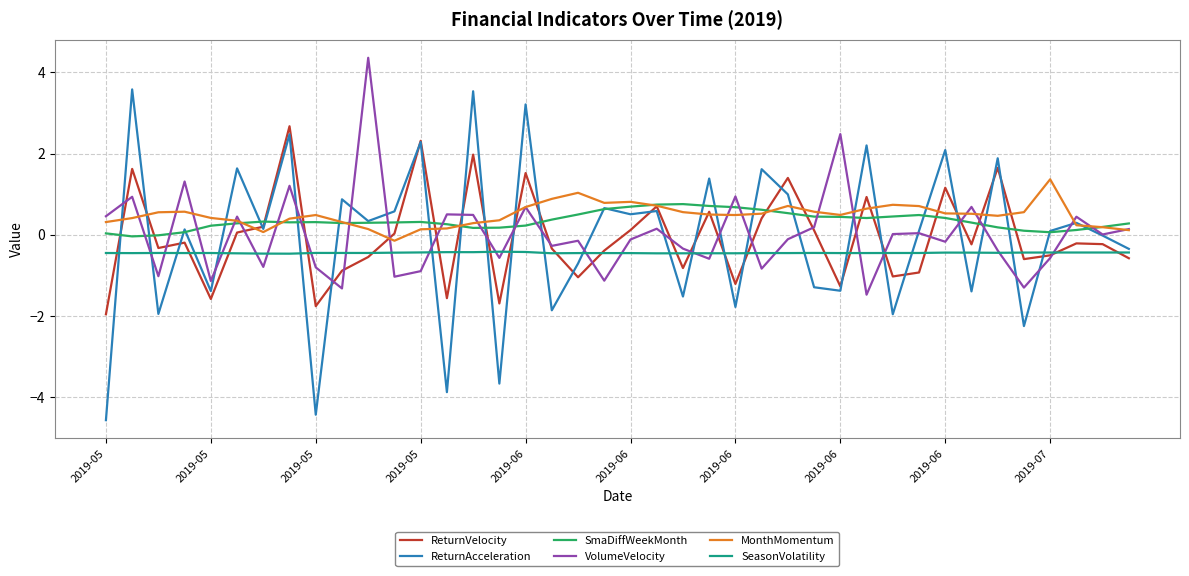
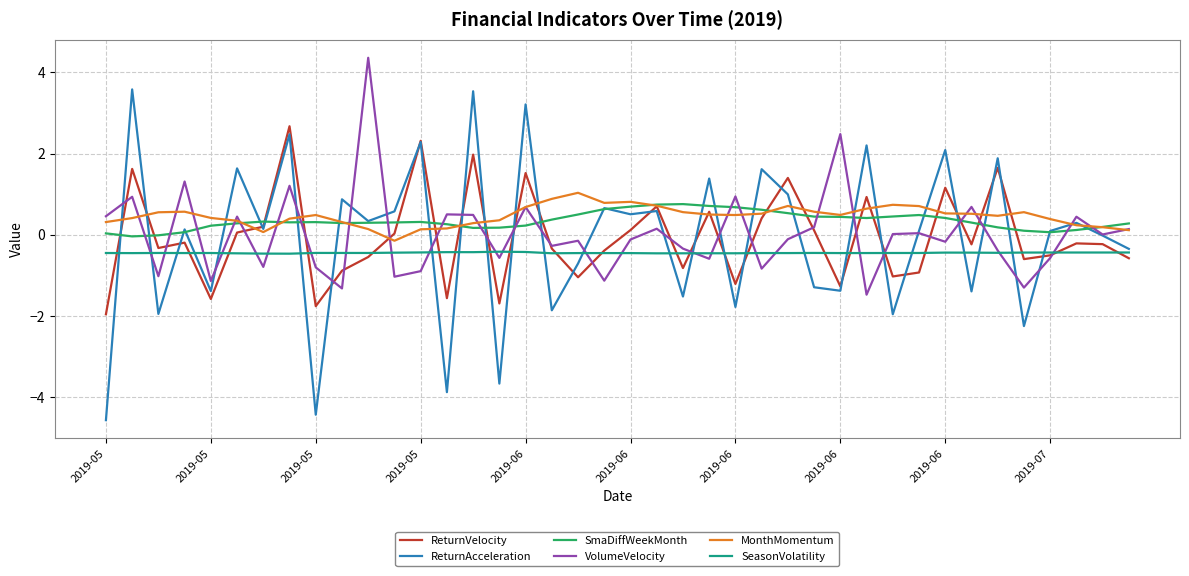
MonthMomentum, 2019-07: 1.4 -> 0.4
